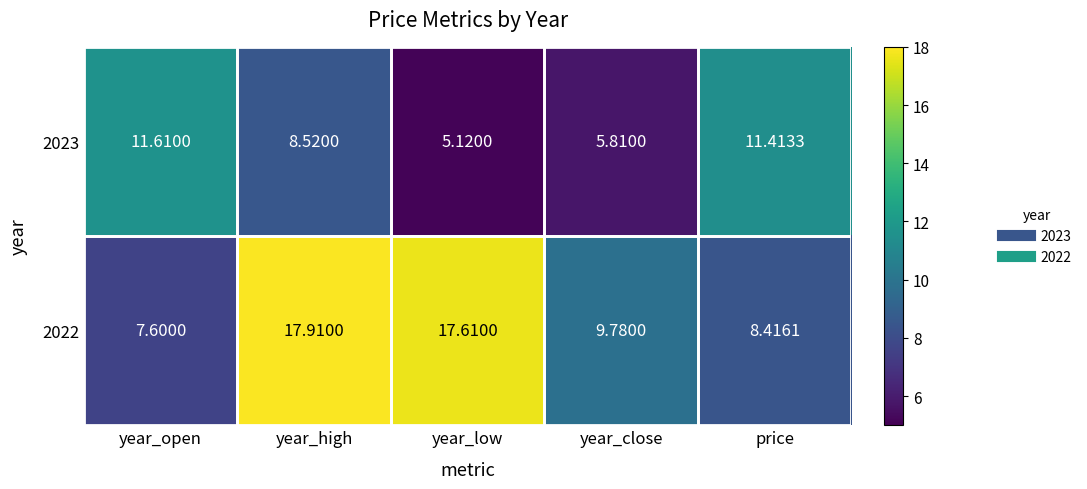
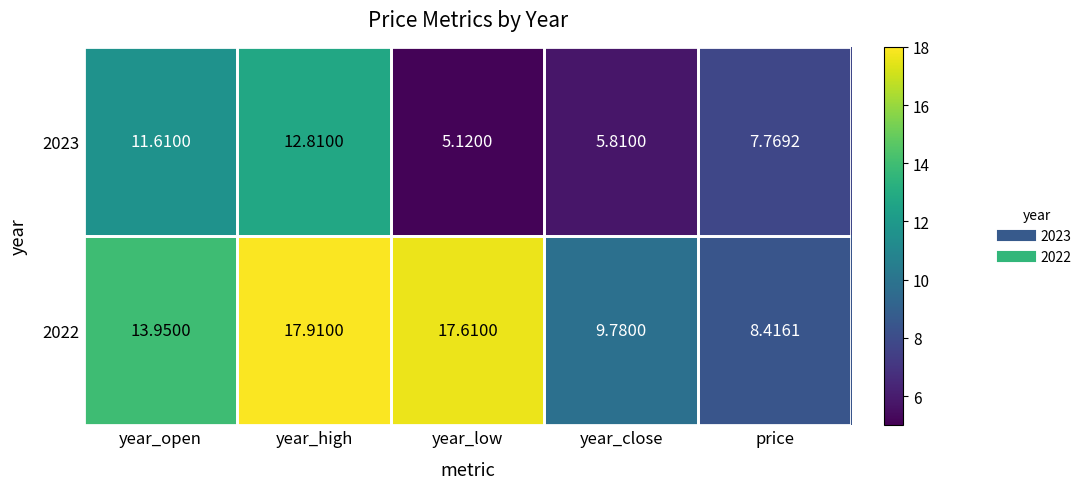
2023, year_high: 8.5200 -> 12.8100
2023, price: 11.4133 -> 7.7692
2022, year_open: 7.6000 -> 13.9500
